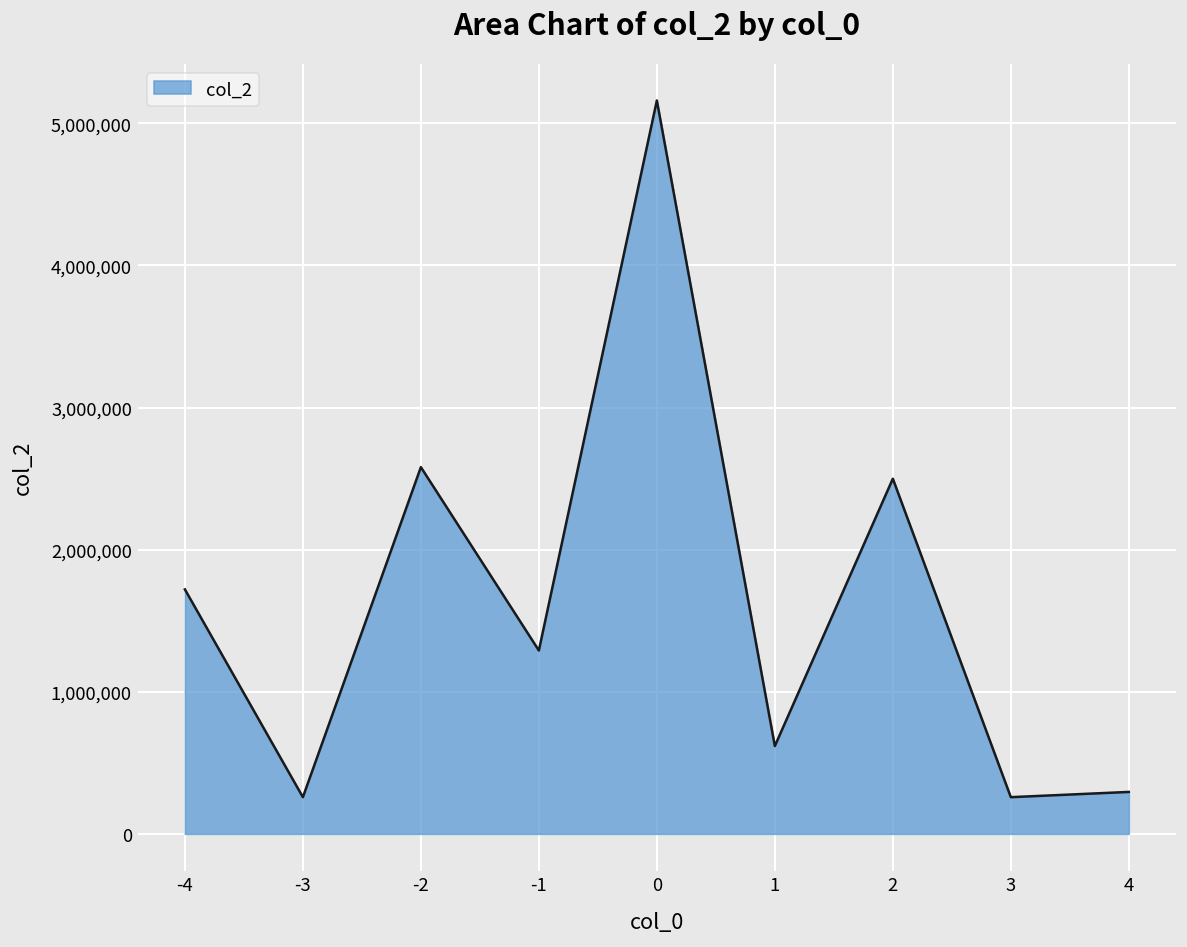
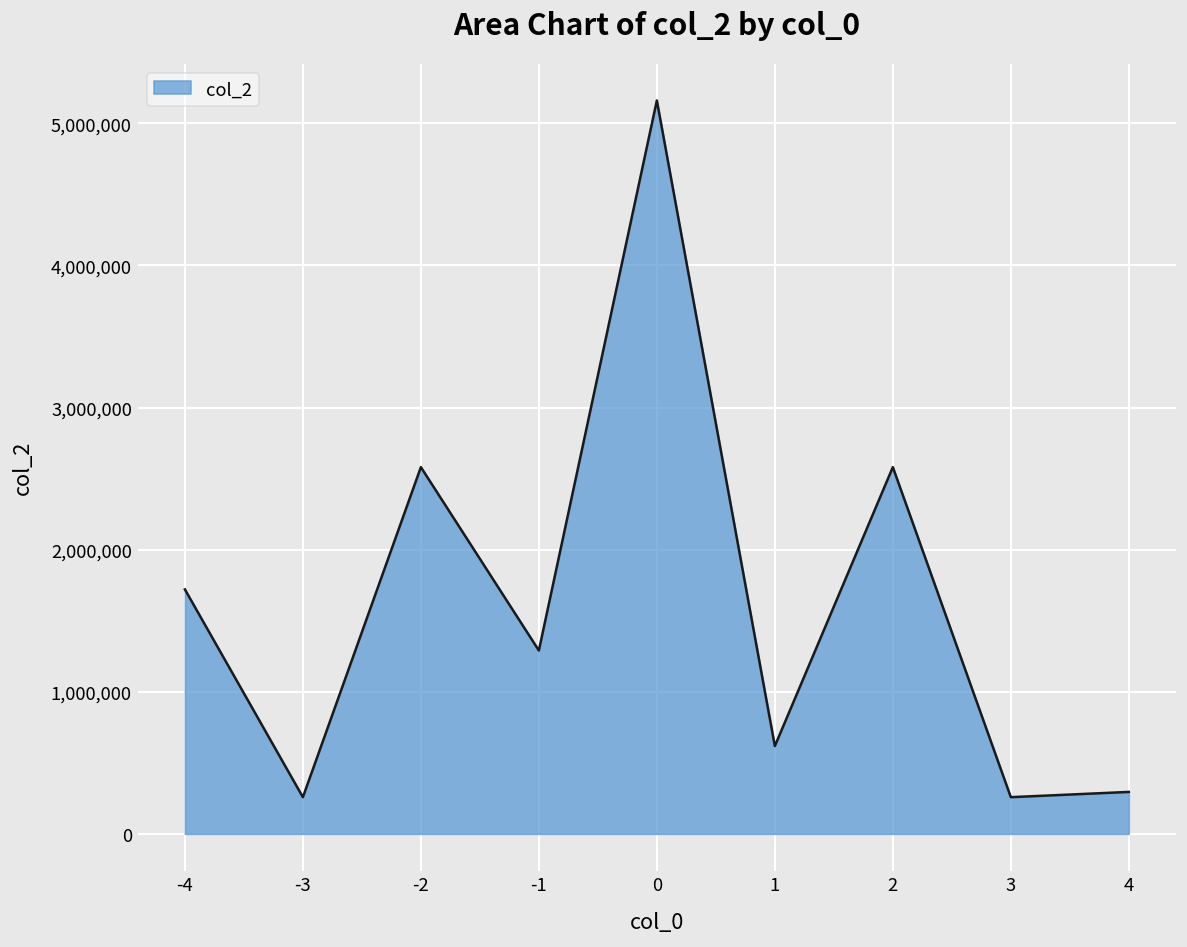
2: 2,500,000 -> 2,580,000
